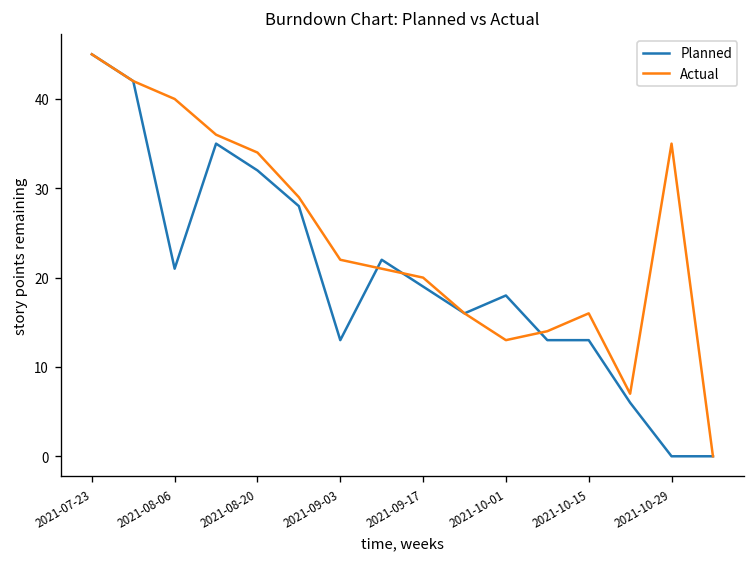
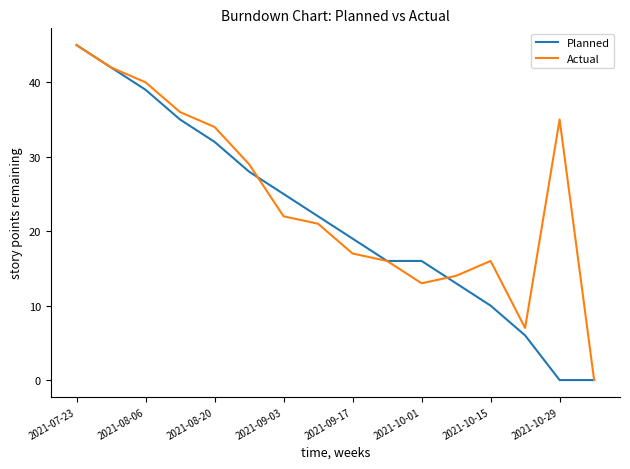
Planned, 2021-08-06: 21 -> 39
Planned, 2021-09-03: 13 -> 25
Actual, 2021-09-17: 20 -> 17
Planned, 2021-10-01: 18 -> 16
Planned, 2021-10-15: 13 -> 10
